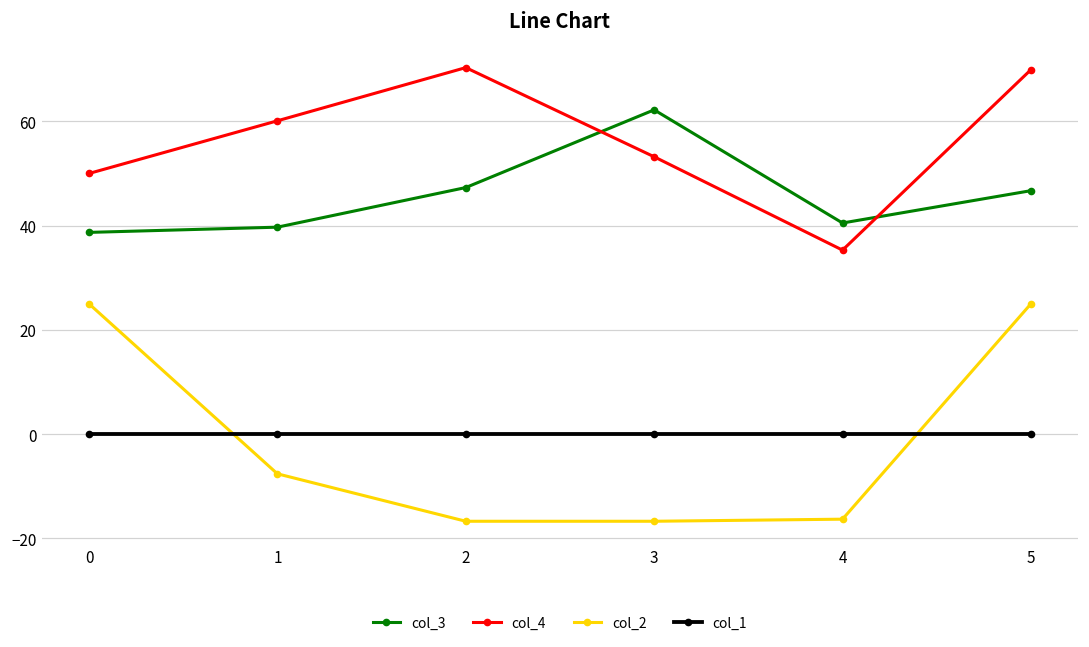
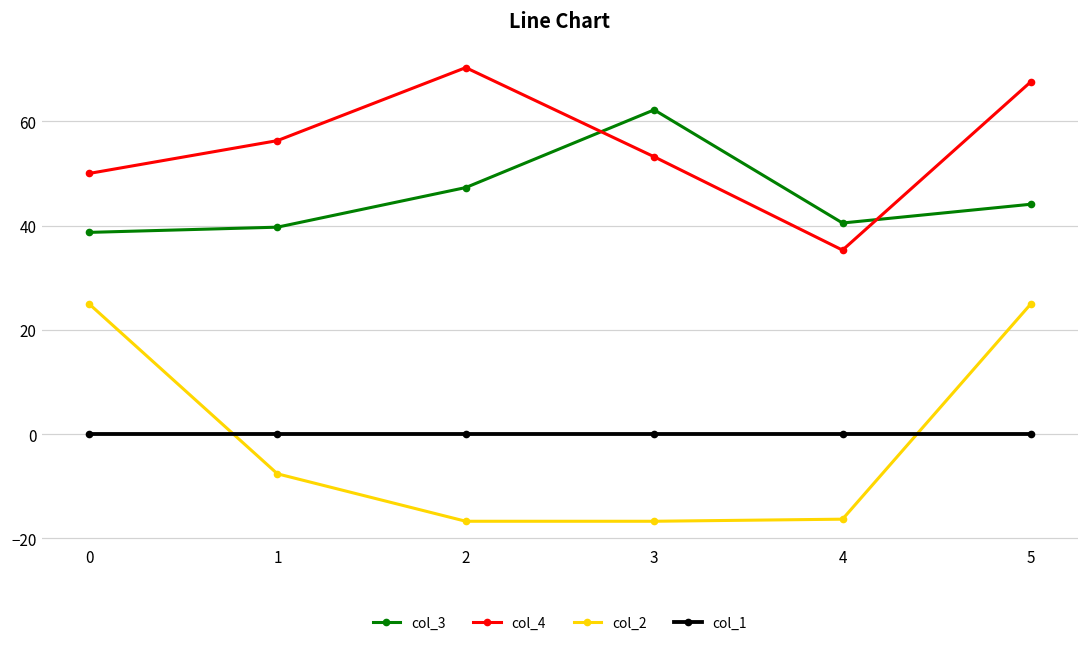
col_4, 1: 60 -> 56
col_3, 5: 47 -> 44
col_4, 5: 70 -> 68
